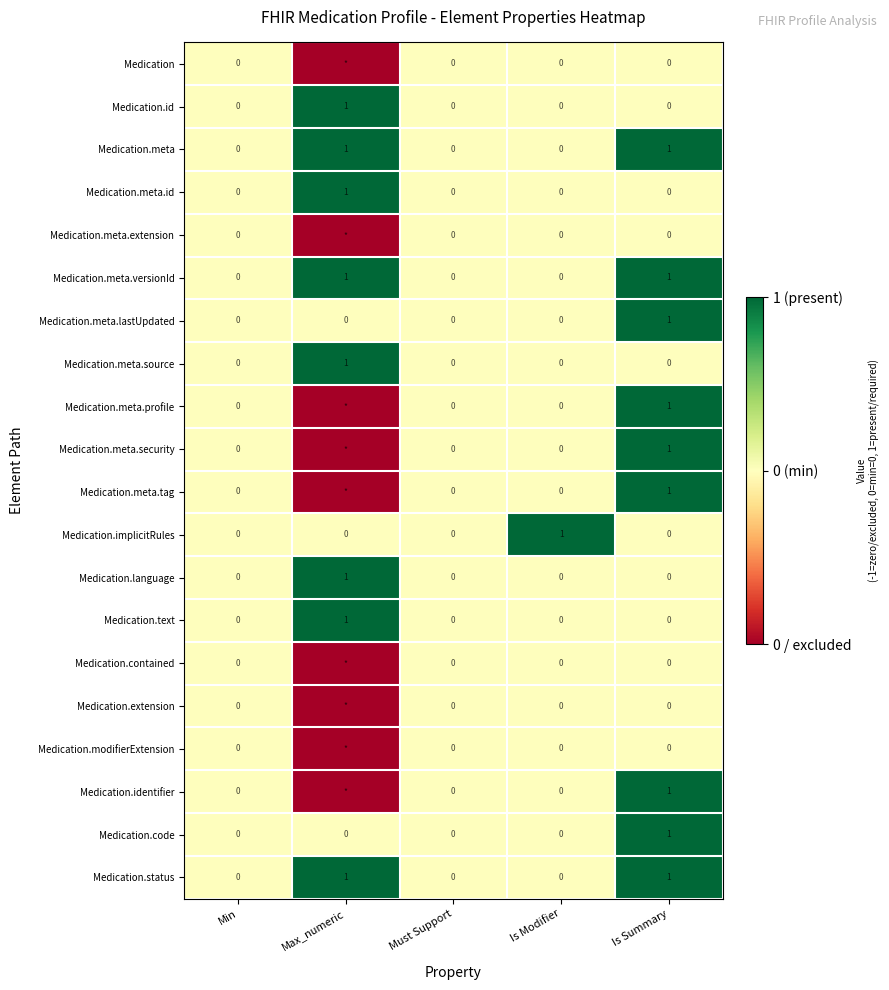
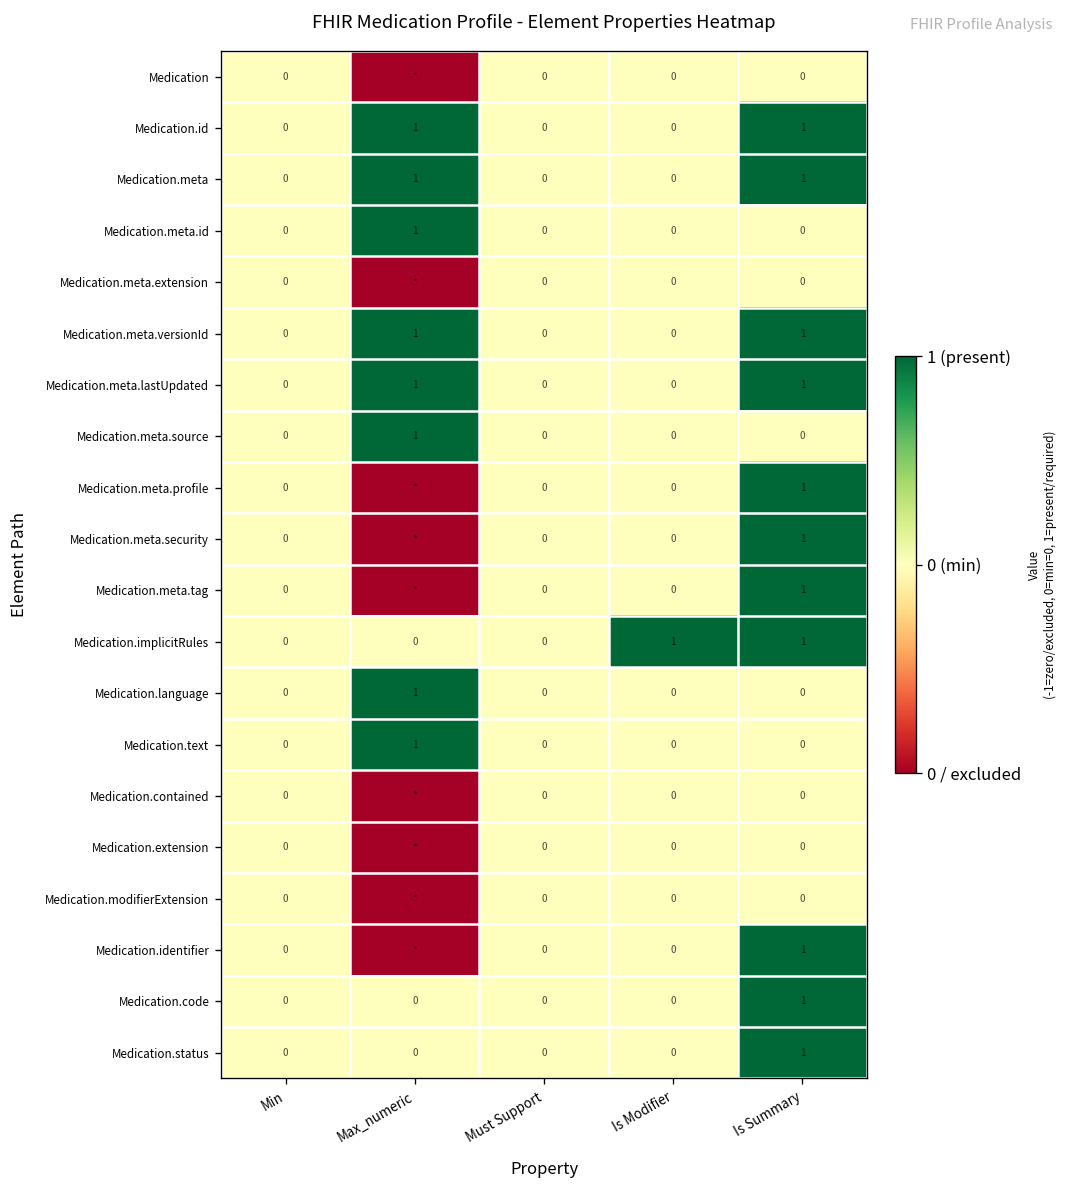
Medication.id, Is Summary: 0 -> 1
Medication.meta.lastUpdated, Max_numeric: 0 -> 1
Medication.implicitRules, Is Summary: 0 -> 1
Medication.status, Max_numeric: 1 -> 0
